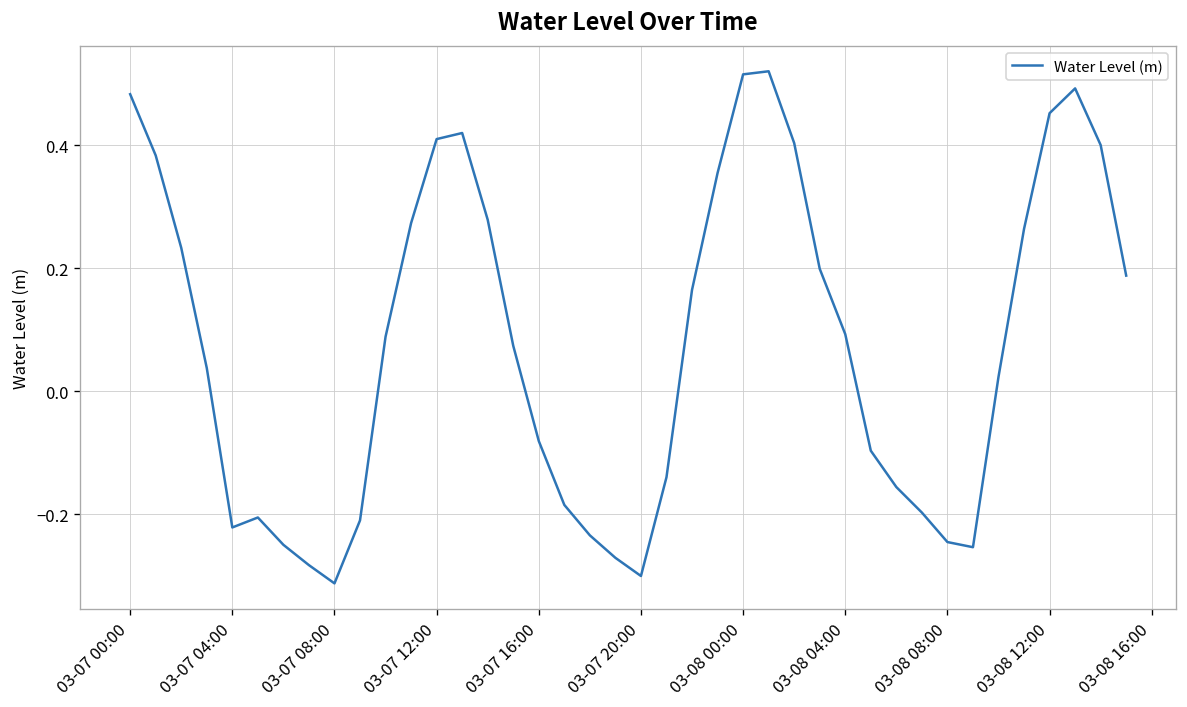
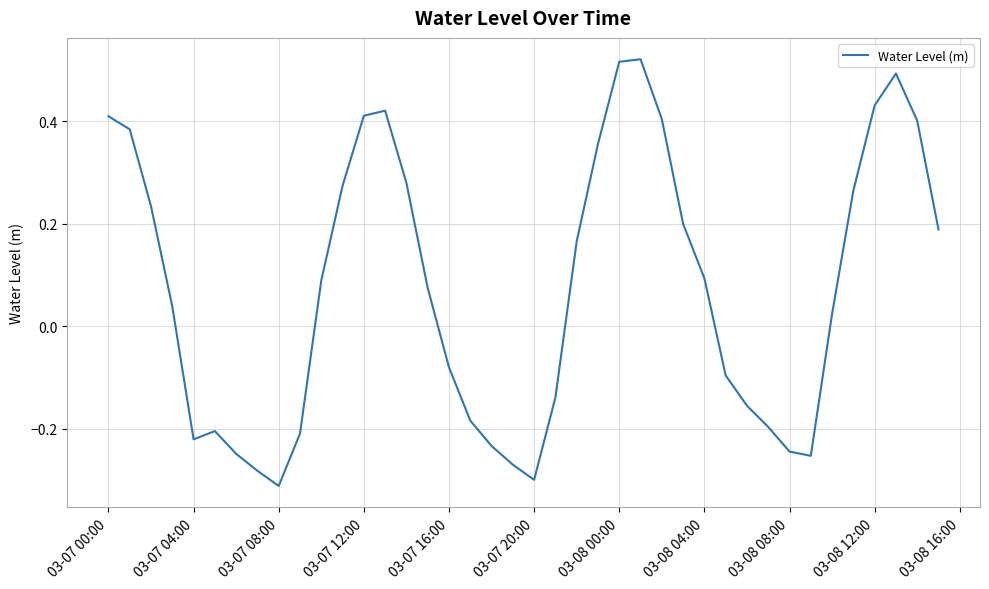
03-07 00:00: 0.48 -> 0.41
03-08 12:00: 0.45 -> 0.43
